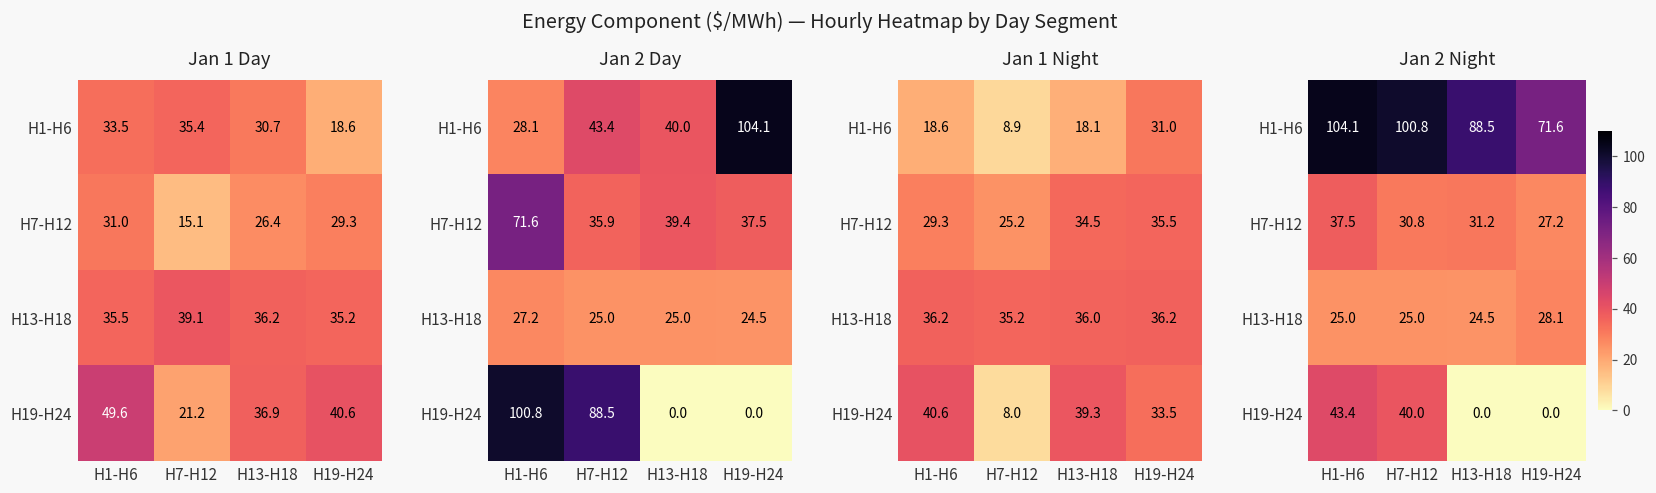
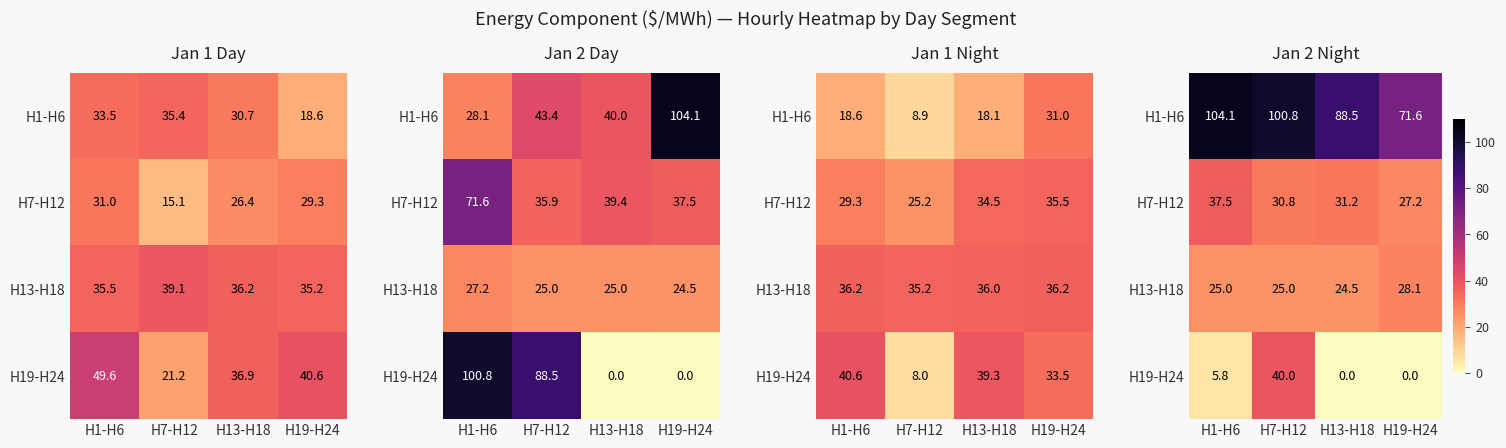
Jan 2 Night, H19-H24, H1-H6: 43.4 -> 5.8
